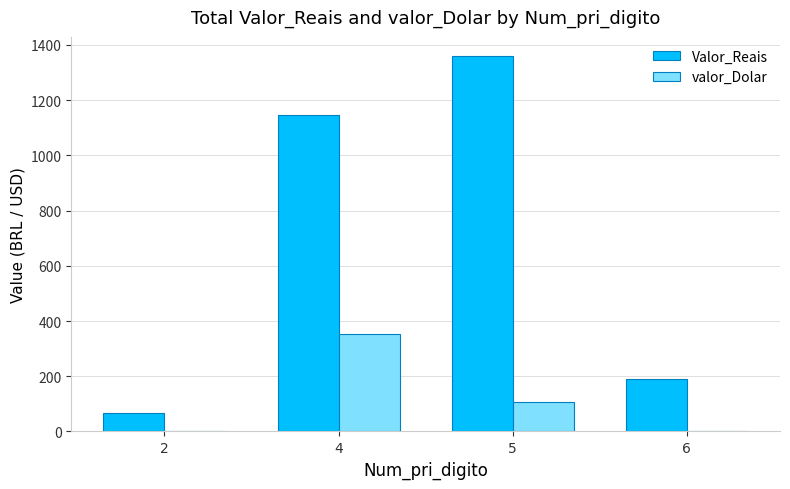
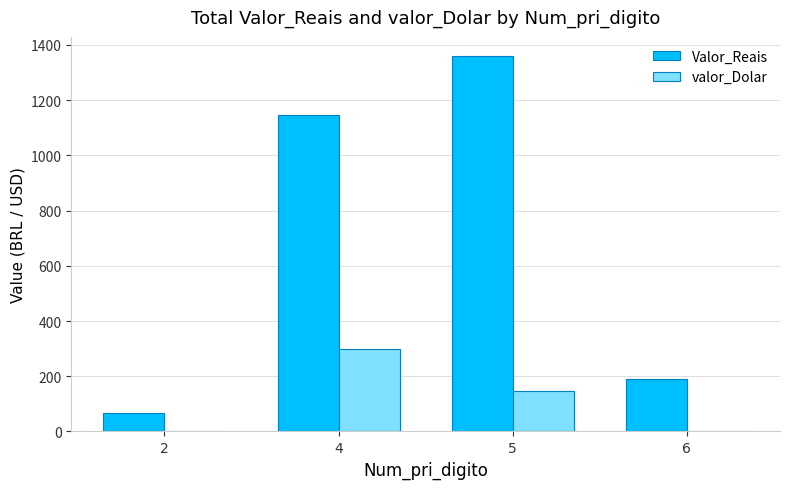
valor_Dolar, 4: 350 -> 300
valor_Dolar, 5: 110 -> 150
